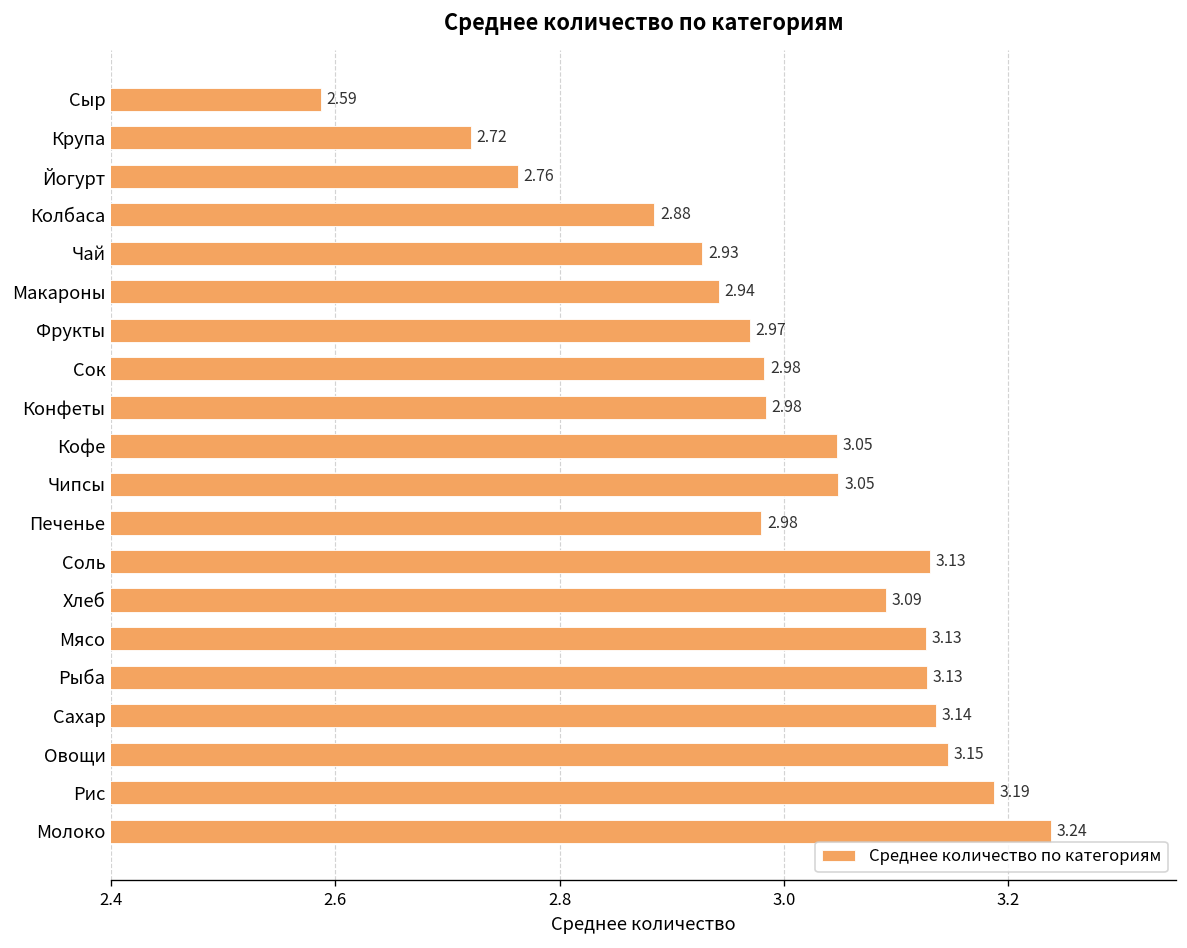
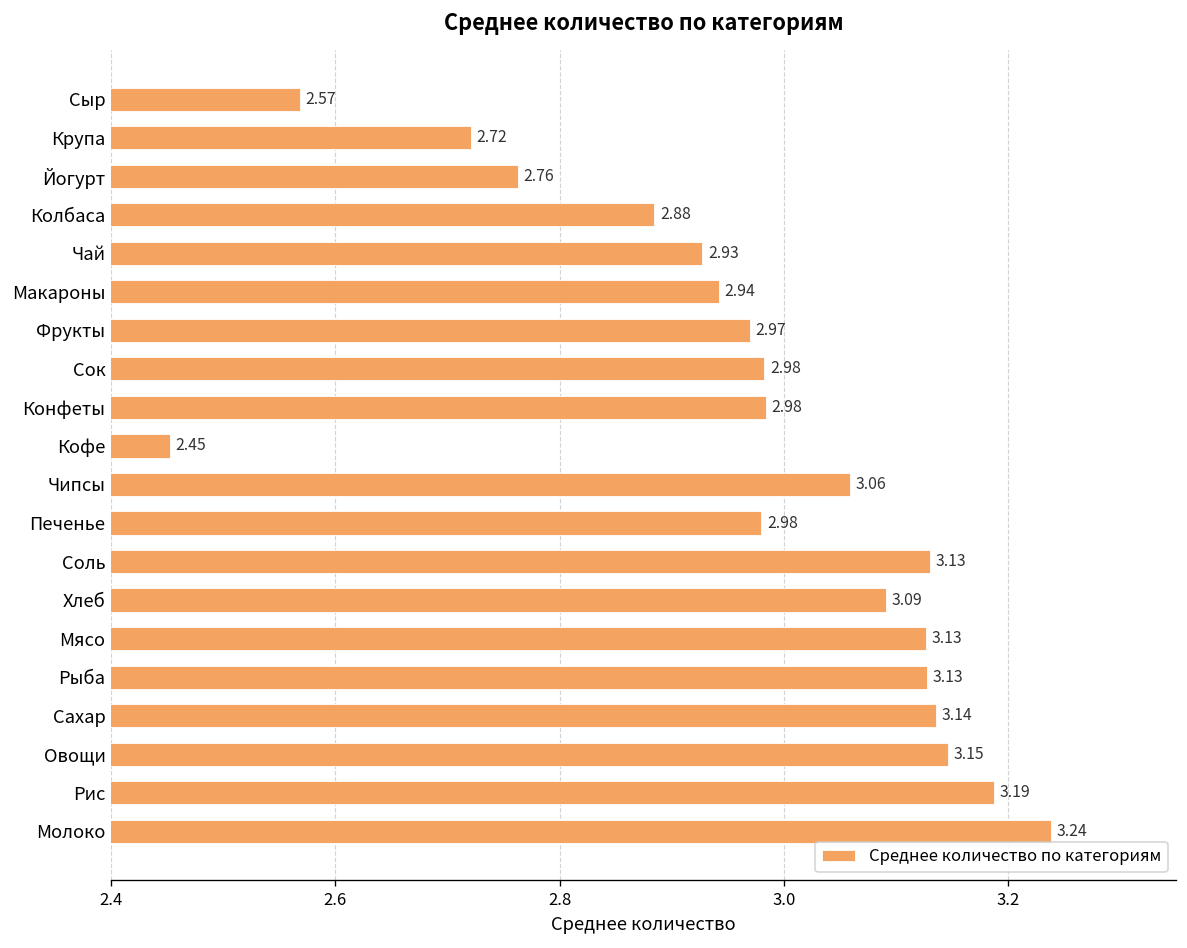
Сыр: 2.59 -> 2.57
Кофе: 3.05 -> 2.45
Чипсы: 3.05 -> 3.06
